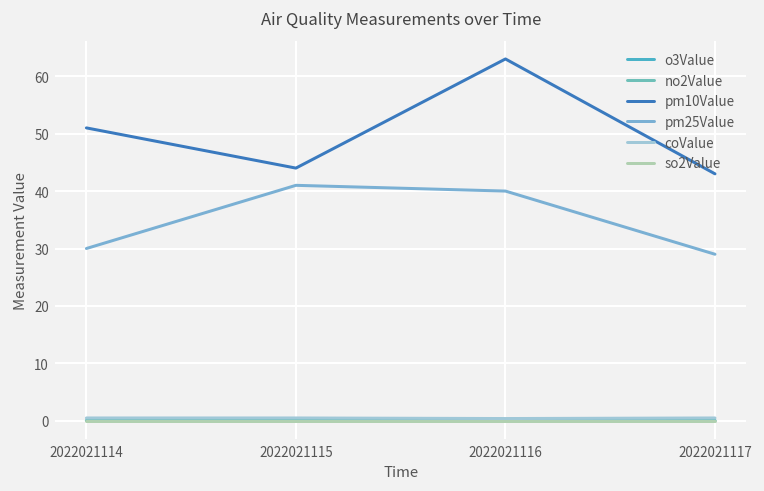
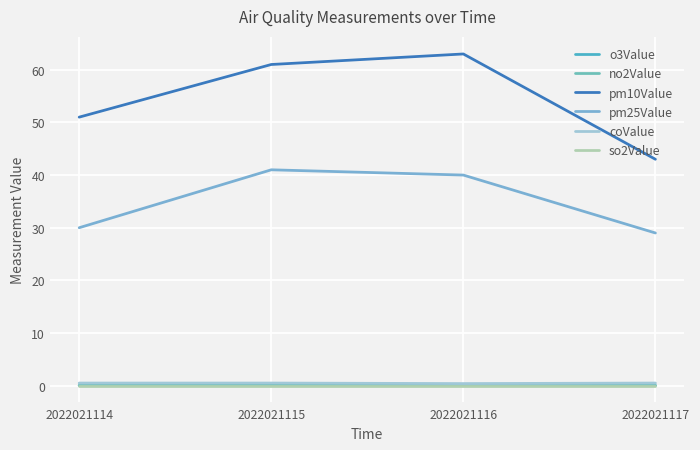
pm10Value, 2022021115: 44 -> 61
